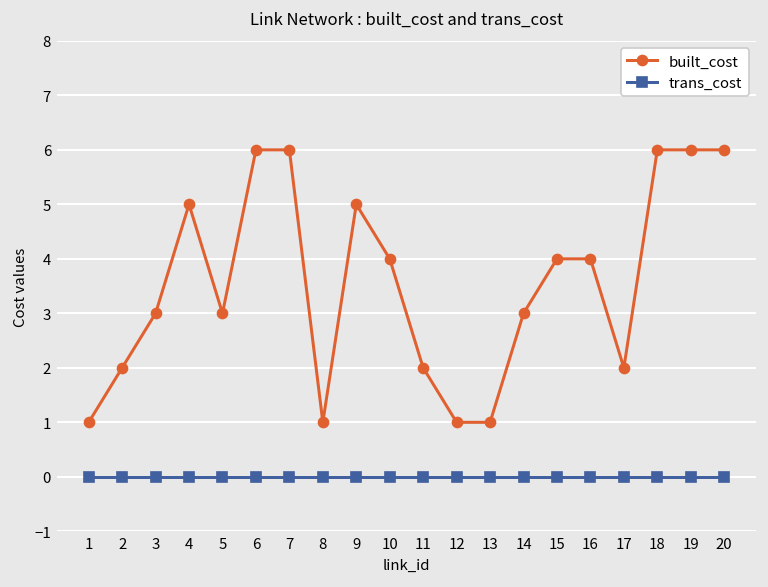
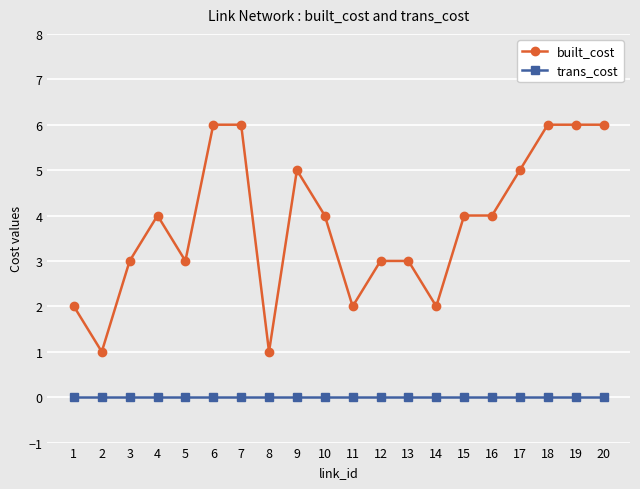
built_cost, 1: 1 -> 2
built_cost, 2: 2 -> 1
built_cost, 4: 5 -> 4
built_cost, 12: 1 -> 3
built_cost, 13: 1 -> 3
built_cost, 14: 3 -> 2
built_cost, 17: 2 -> 5
